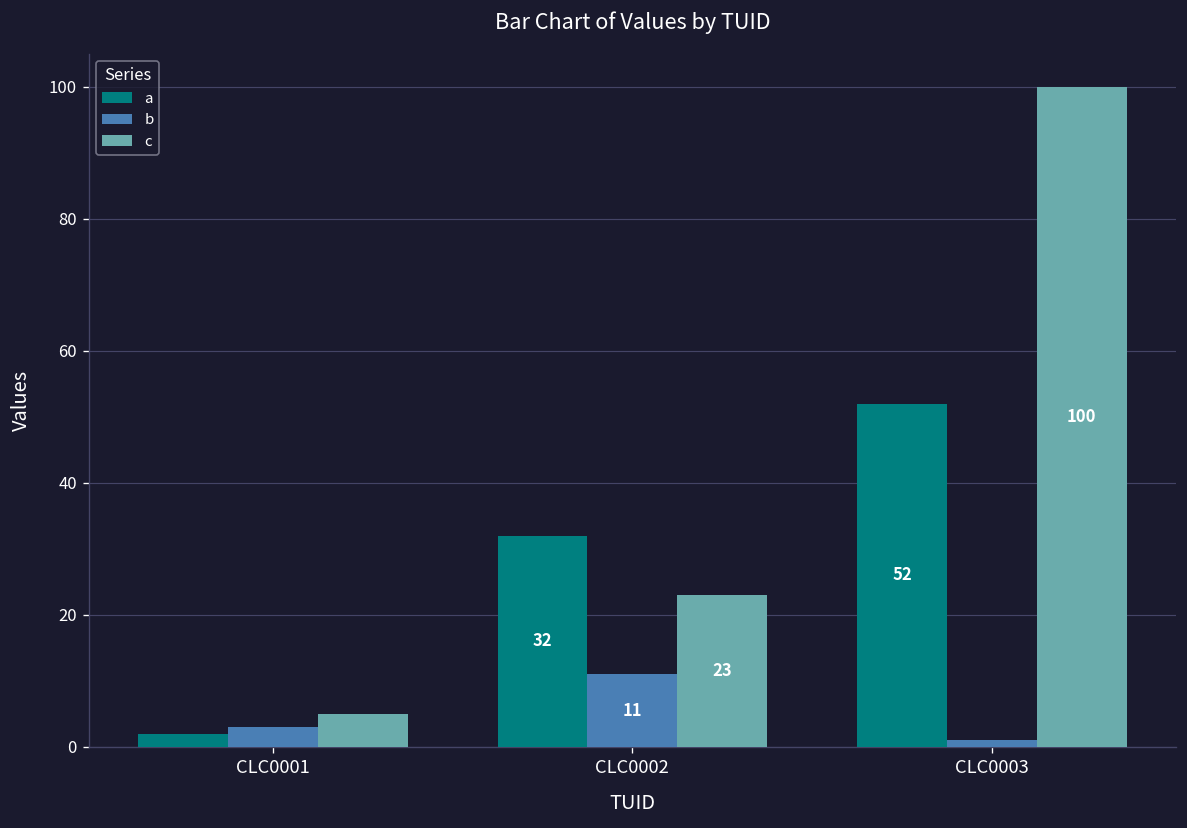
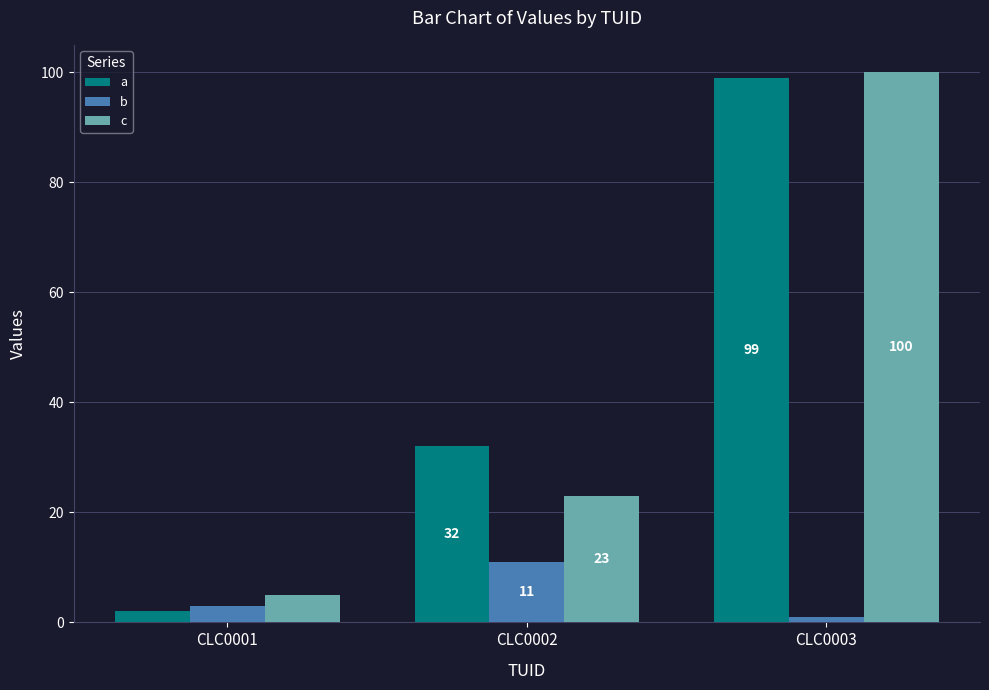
a, CLC0003: 52 -> 99
